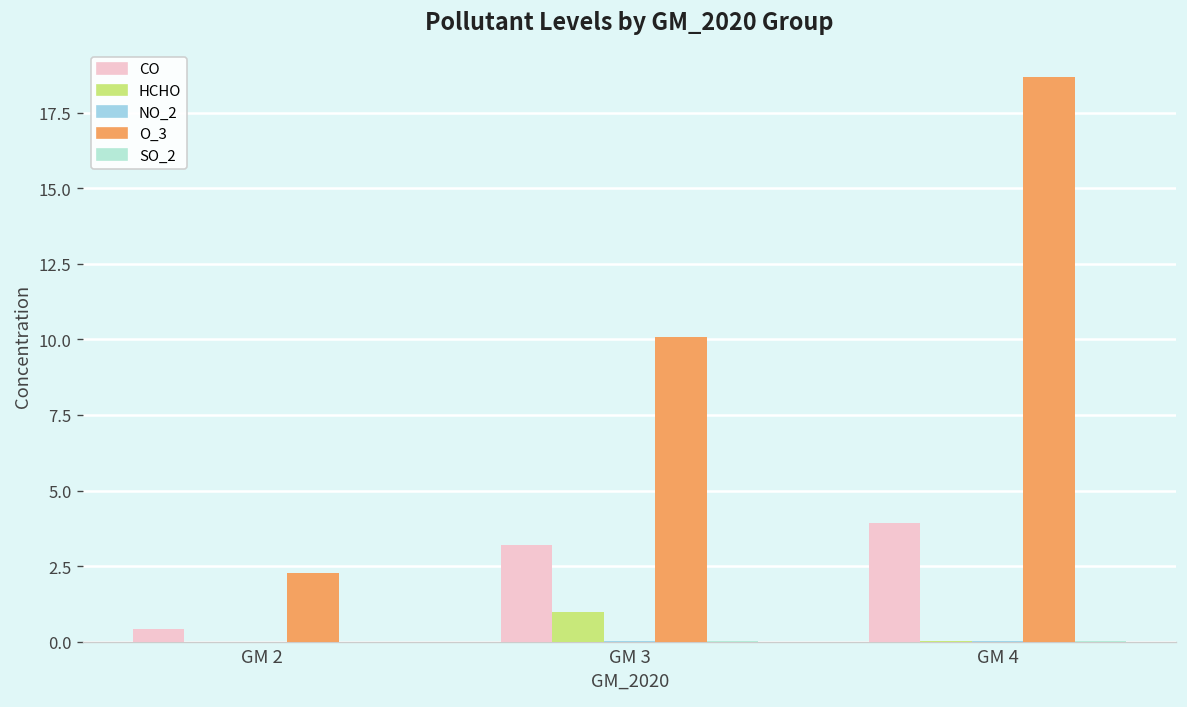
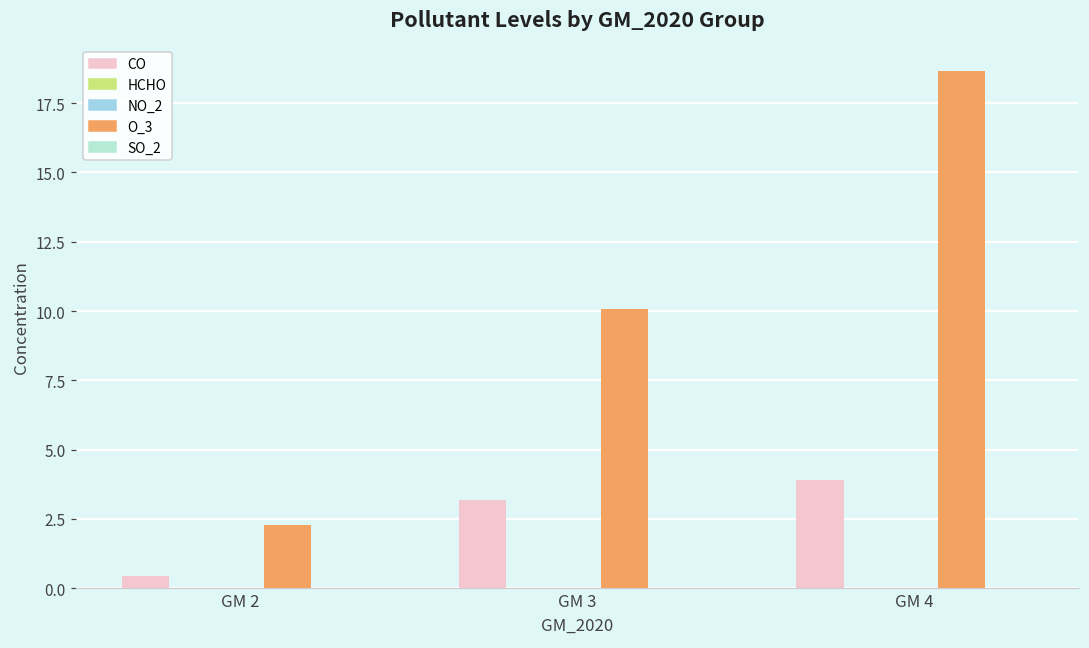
HCHO, GM 3: 1.0 -> 0.0
